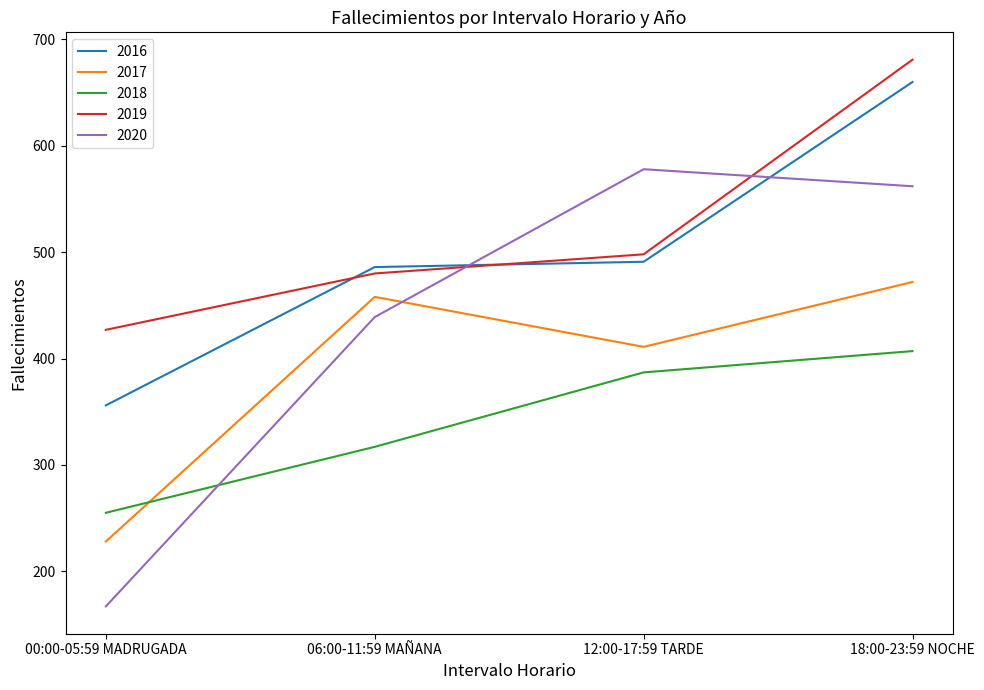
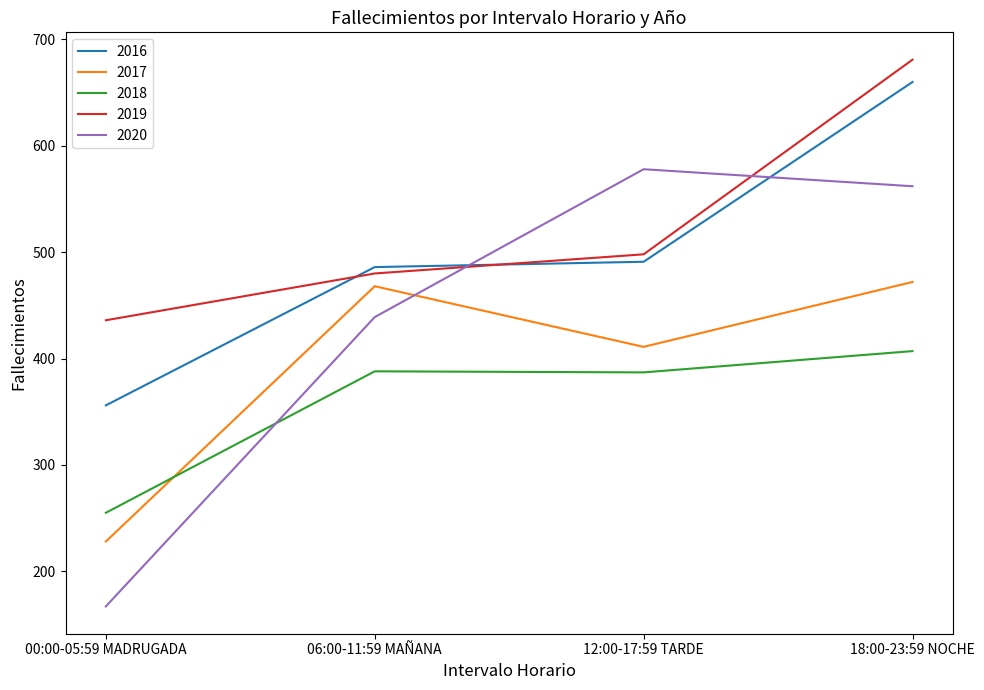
2019, 00:00-05:59 MADRUGADA: 427 -> 436
2017, 06:00-11:59 MAÑANA: 458 -> 468
2018, 06:00-11:59 MAÑANA: 317 -> 388
